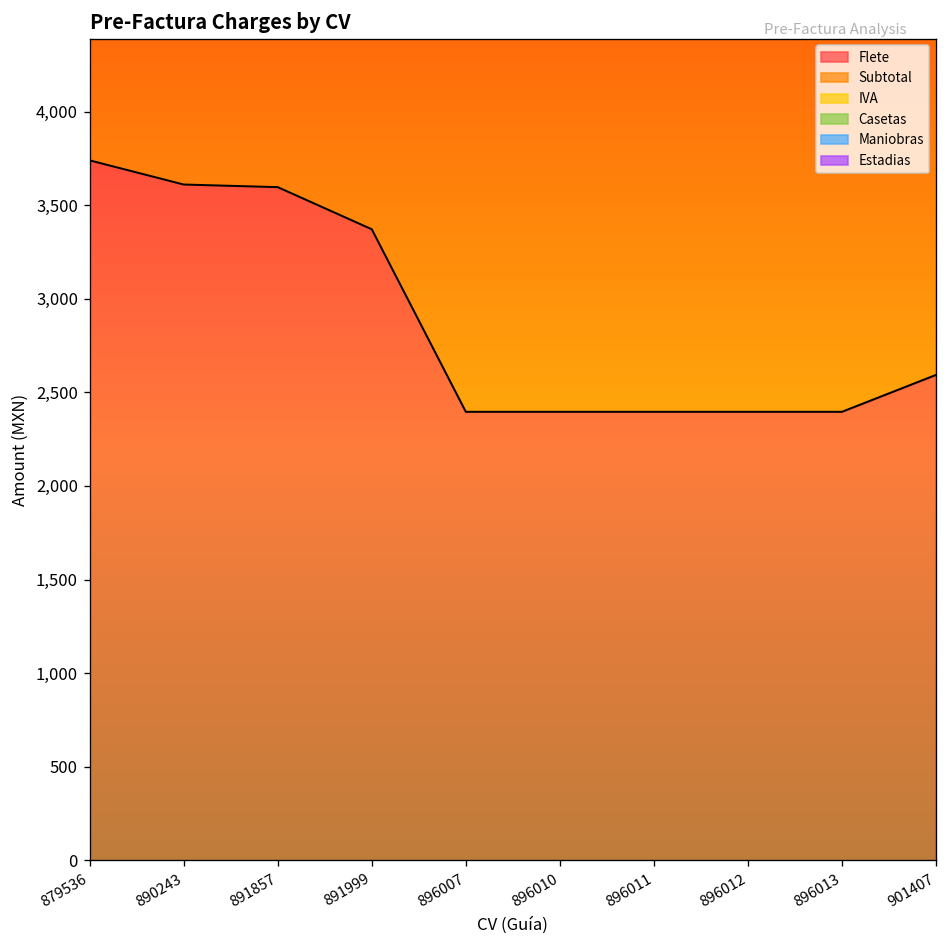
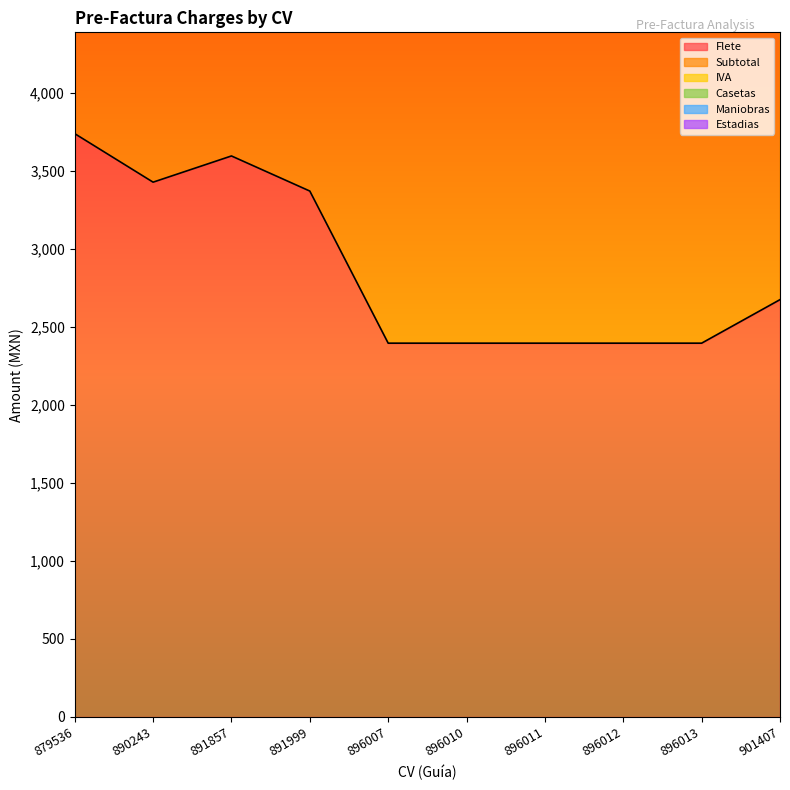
Flete, 890243: 3,610 -> 3,430
Flete, 901407: 2,590 -> 2,680
